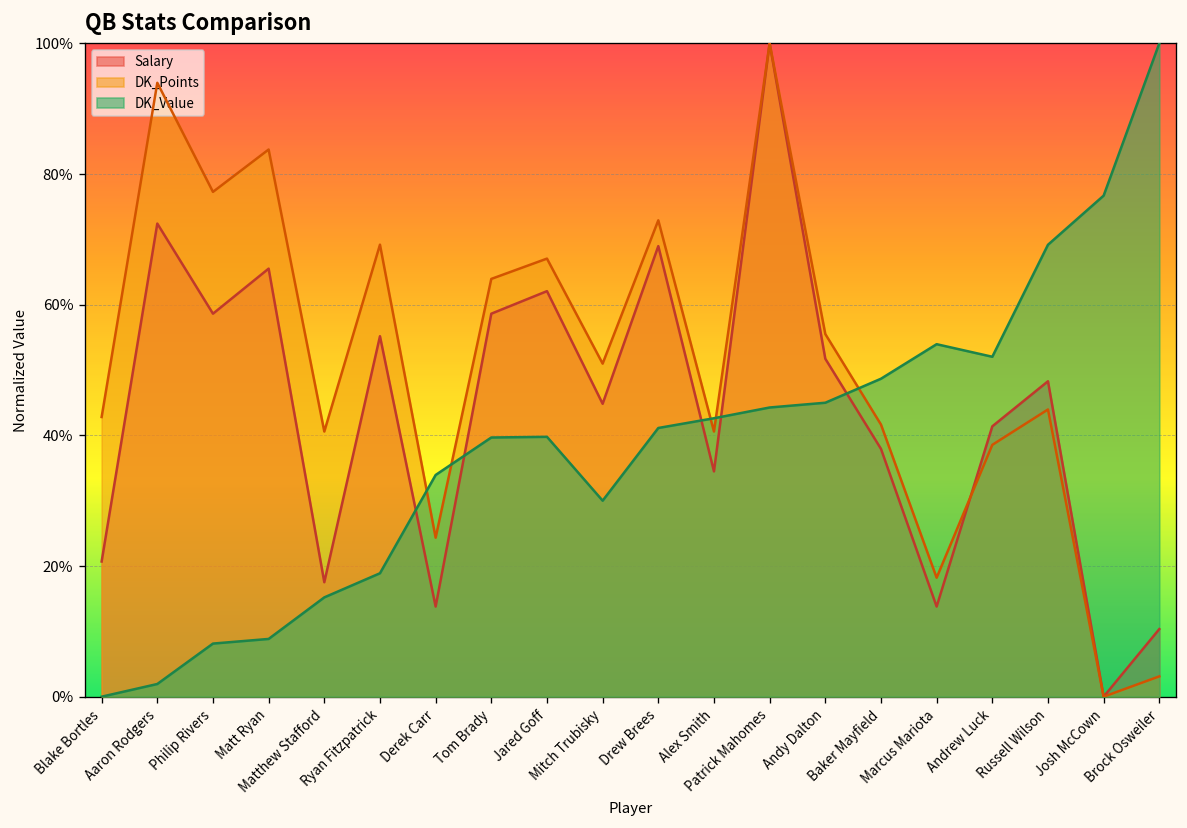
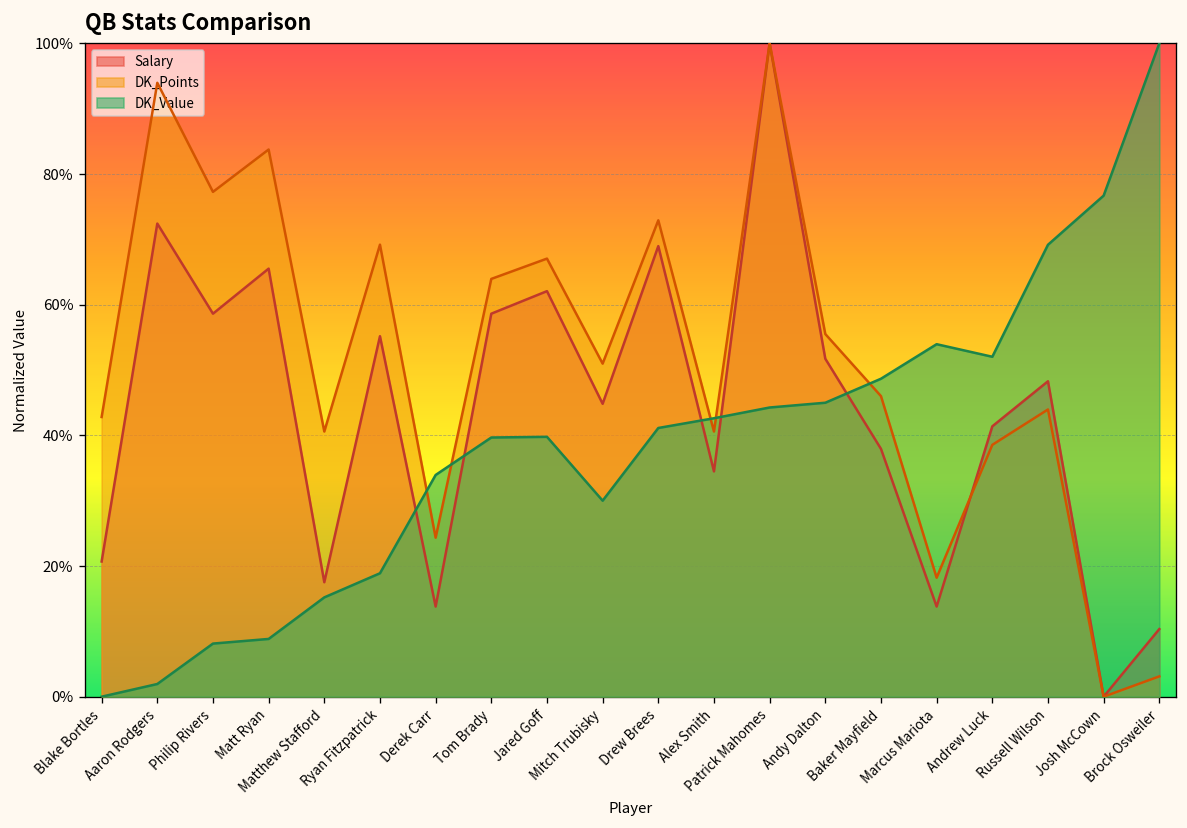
DK_Points, Baker Mayfield: 42% -> 46%
